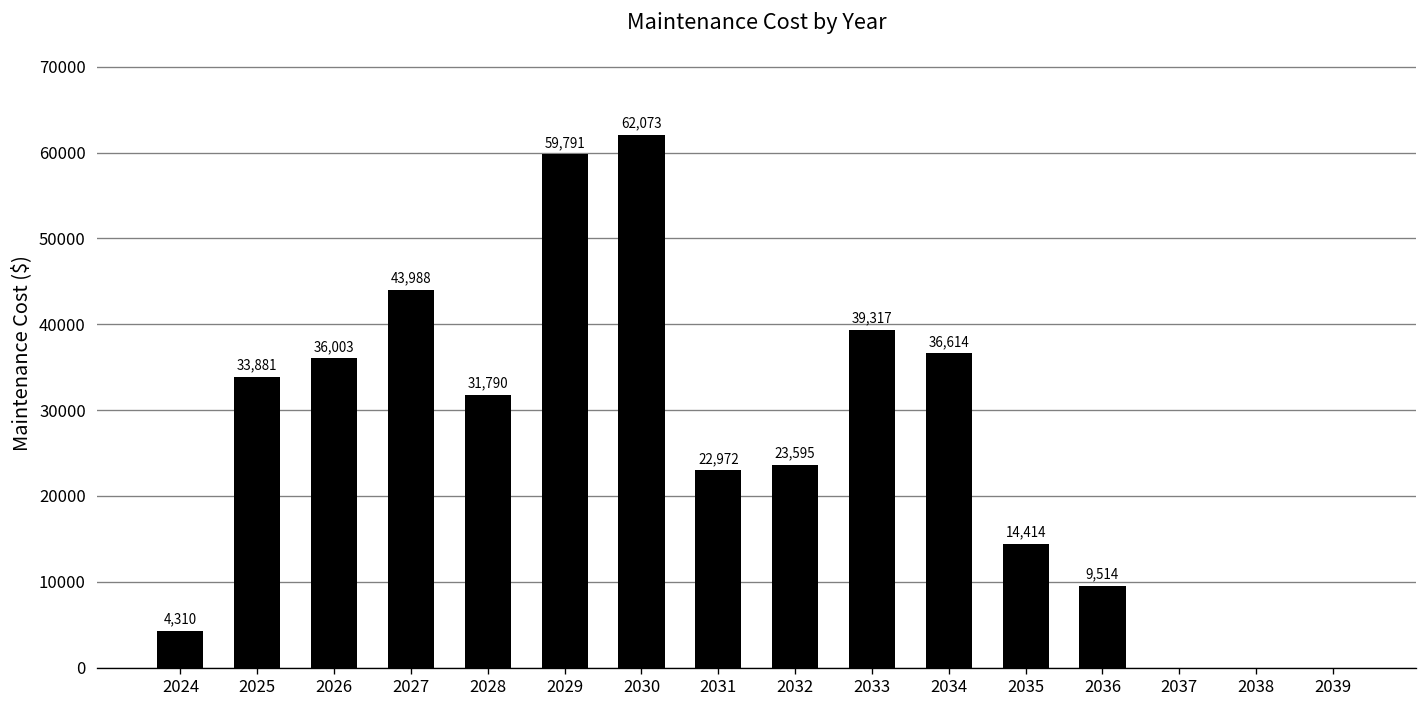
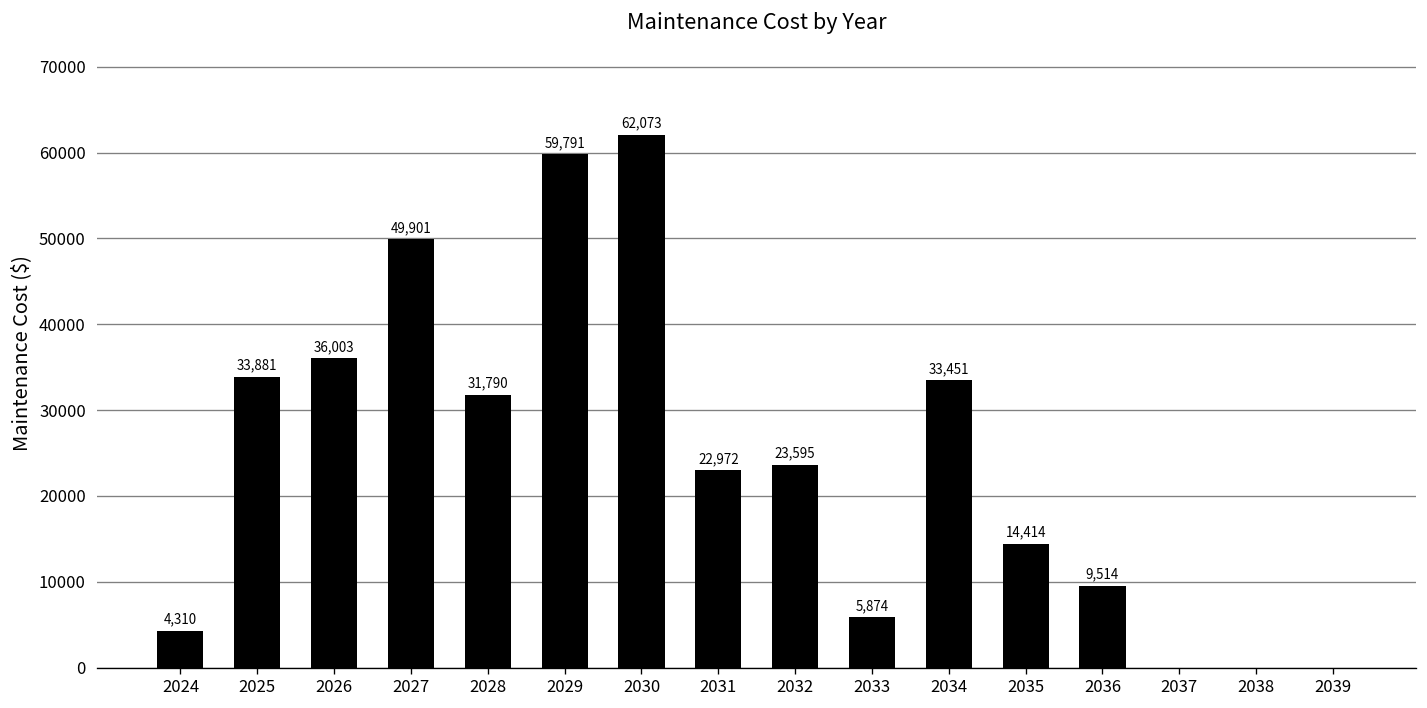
2027: 43,988 -> 49,901
2033: 39,317 -> 5,874
2034: 36,614 -> 33,451
